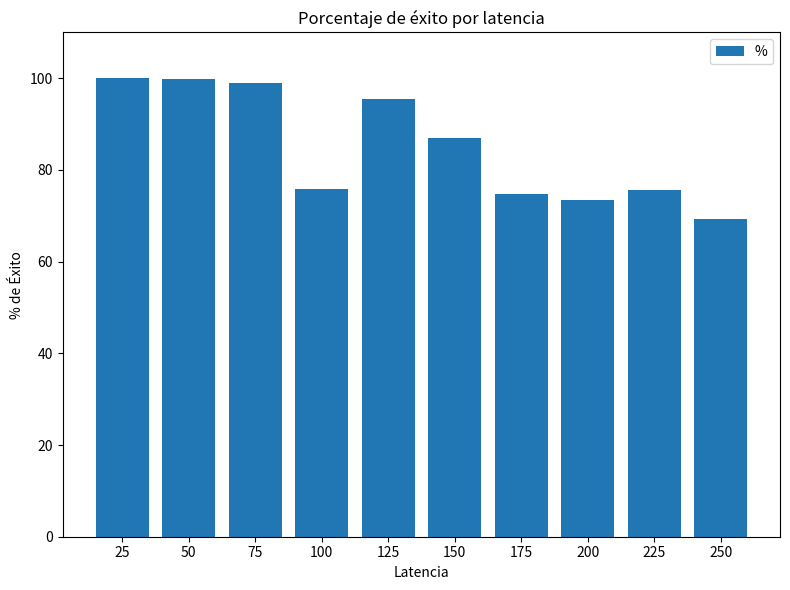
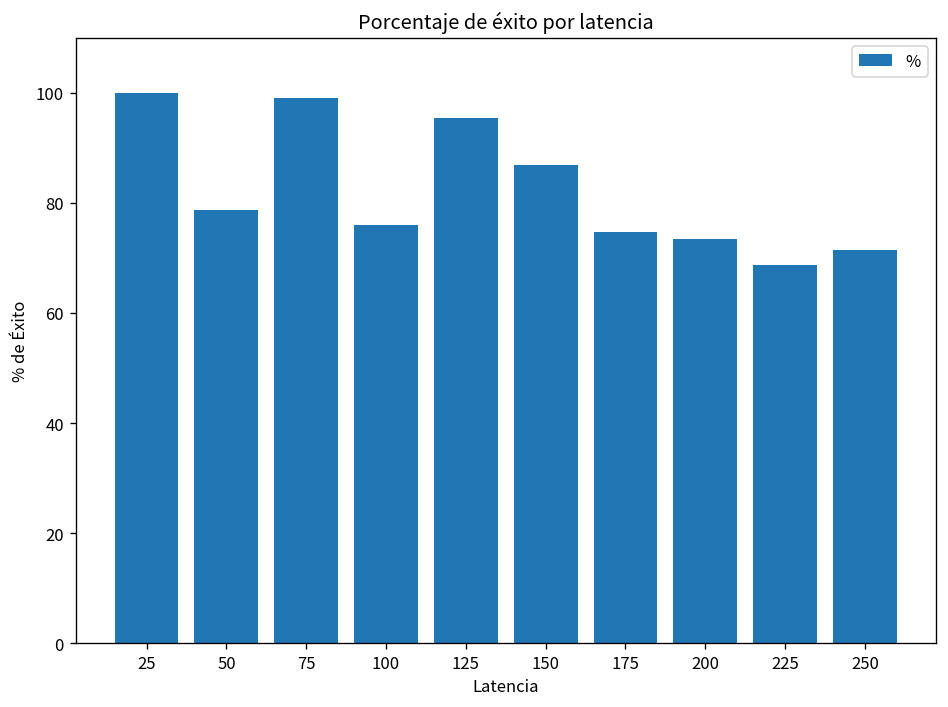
50: 100 -> 79
225: 76 -> 69
250: 69 -> 71
